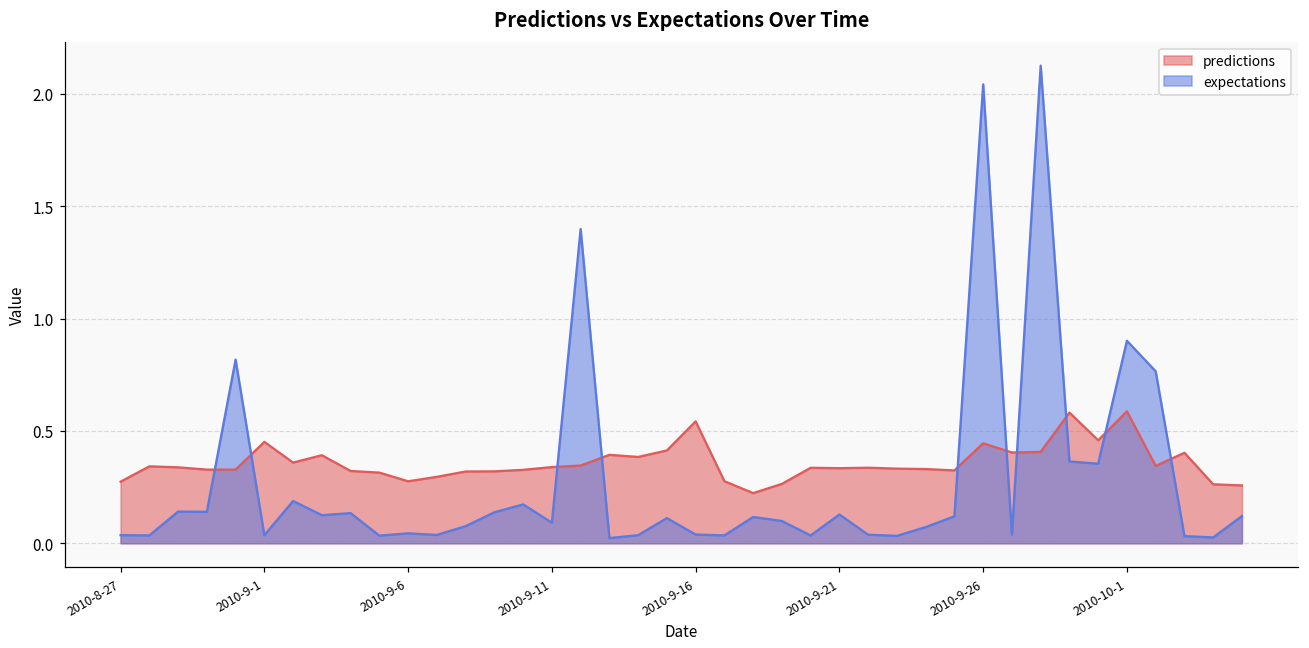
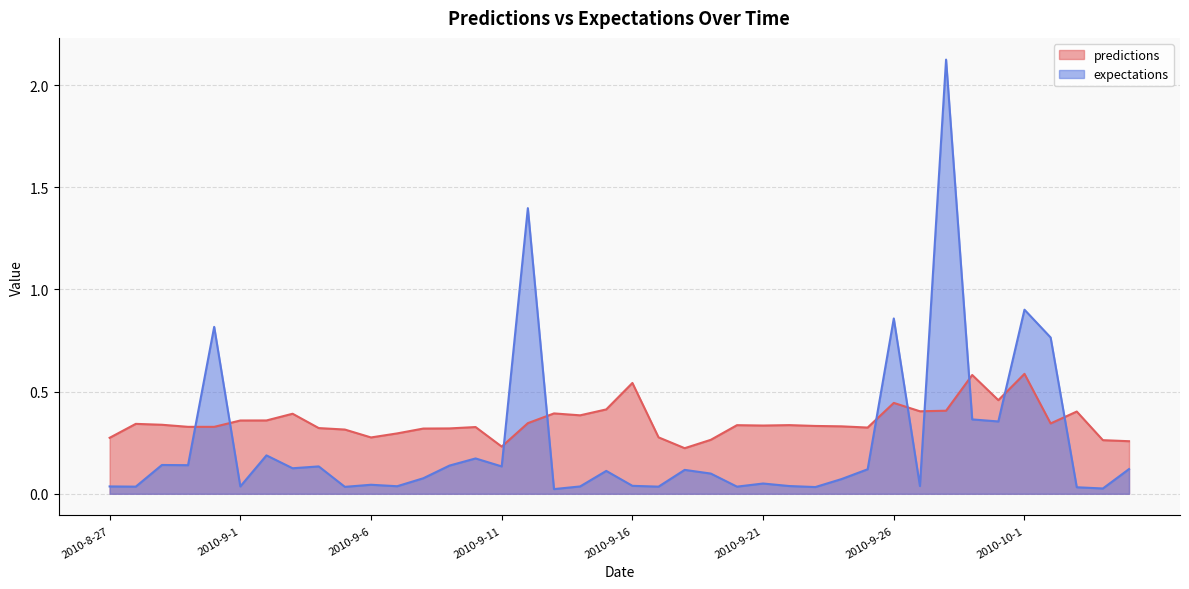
predictions, 2010-9-1: 0.45 -> 0.36
predictions, 2010-9-11: 0.34 -> 0.23
expectations, 2010-9-11: 0.09 -> 0.13
expectations, 2010-9-21: 0.13 -> 0.05
expectations, 2010-9-26: 2.04 -> 0.86
